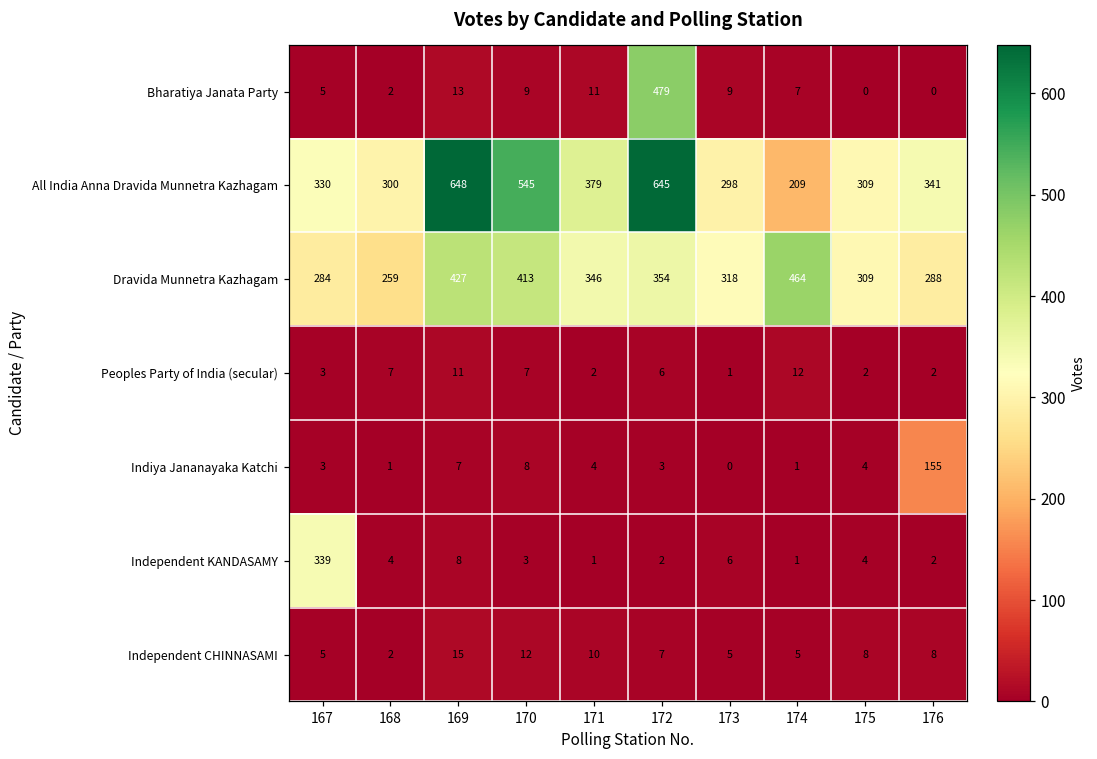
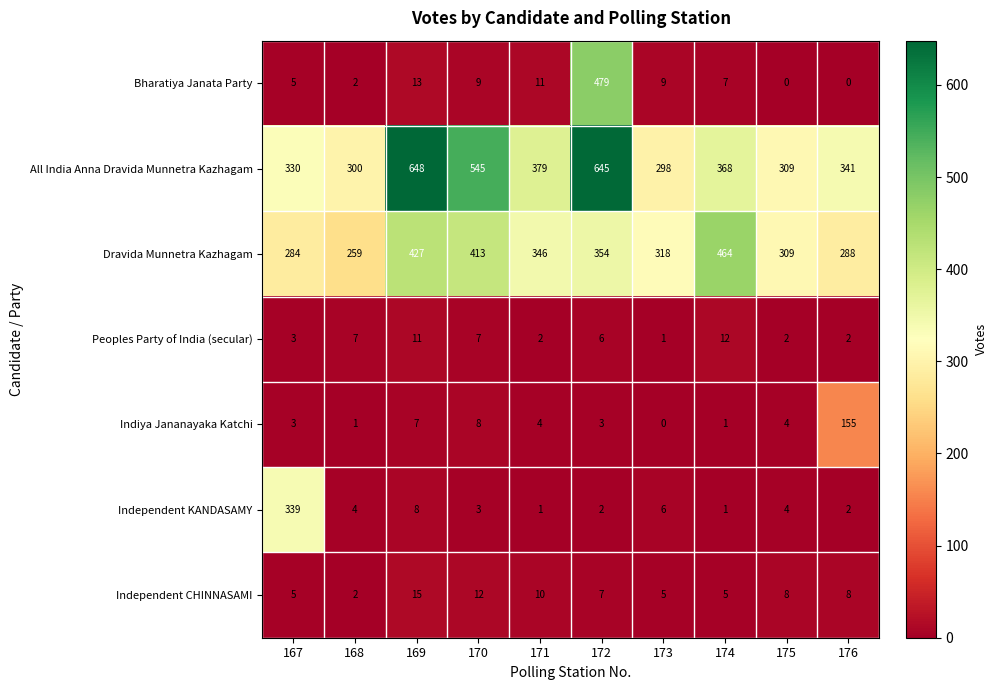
All India Anna Dravida Munnetra Kazhagam, 174: 209 -> 368
